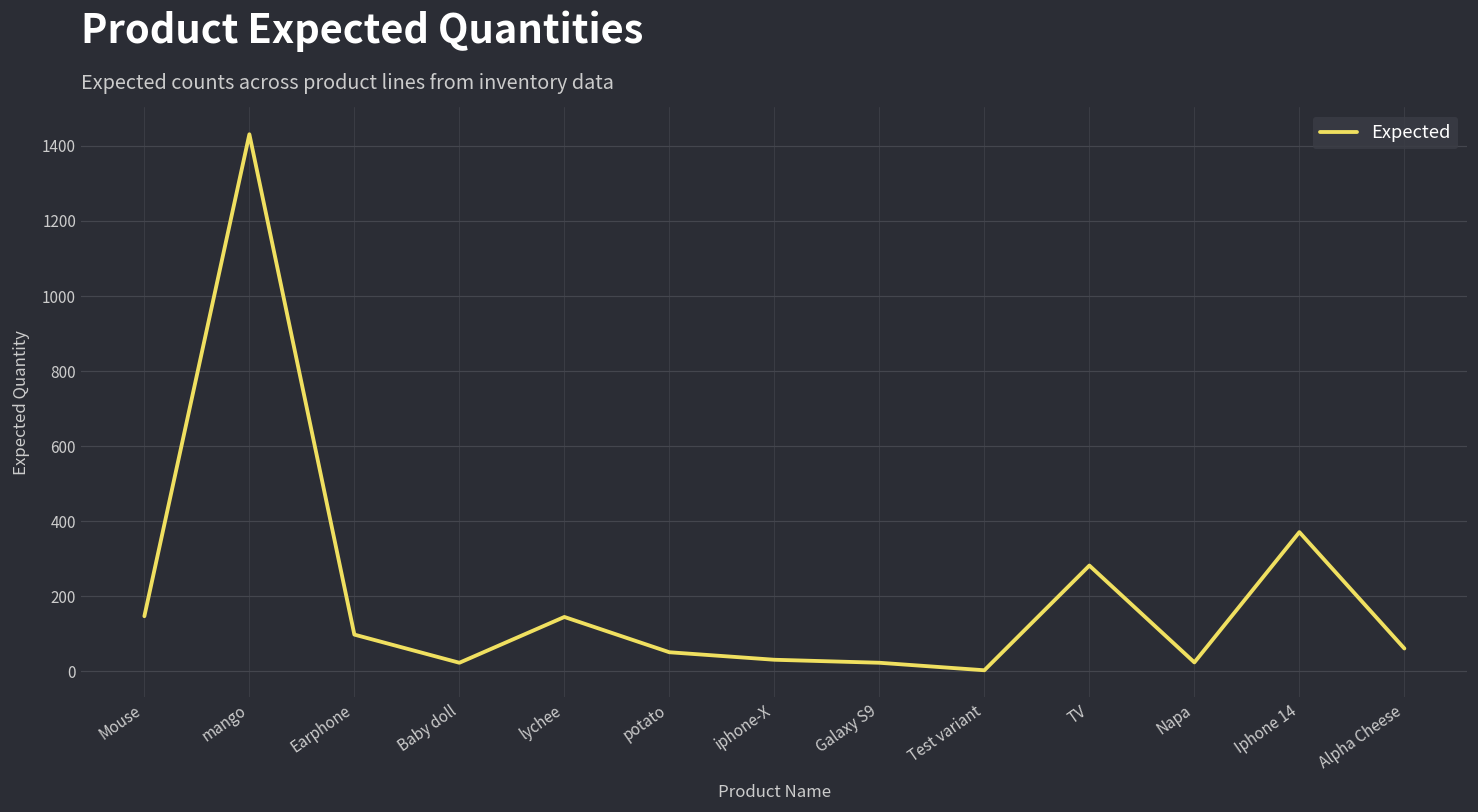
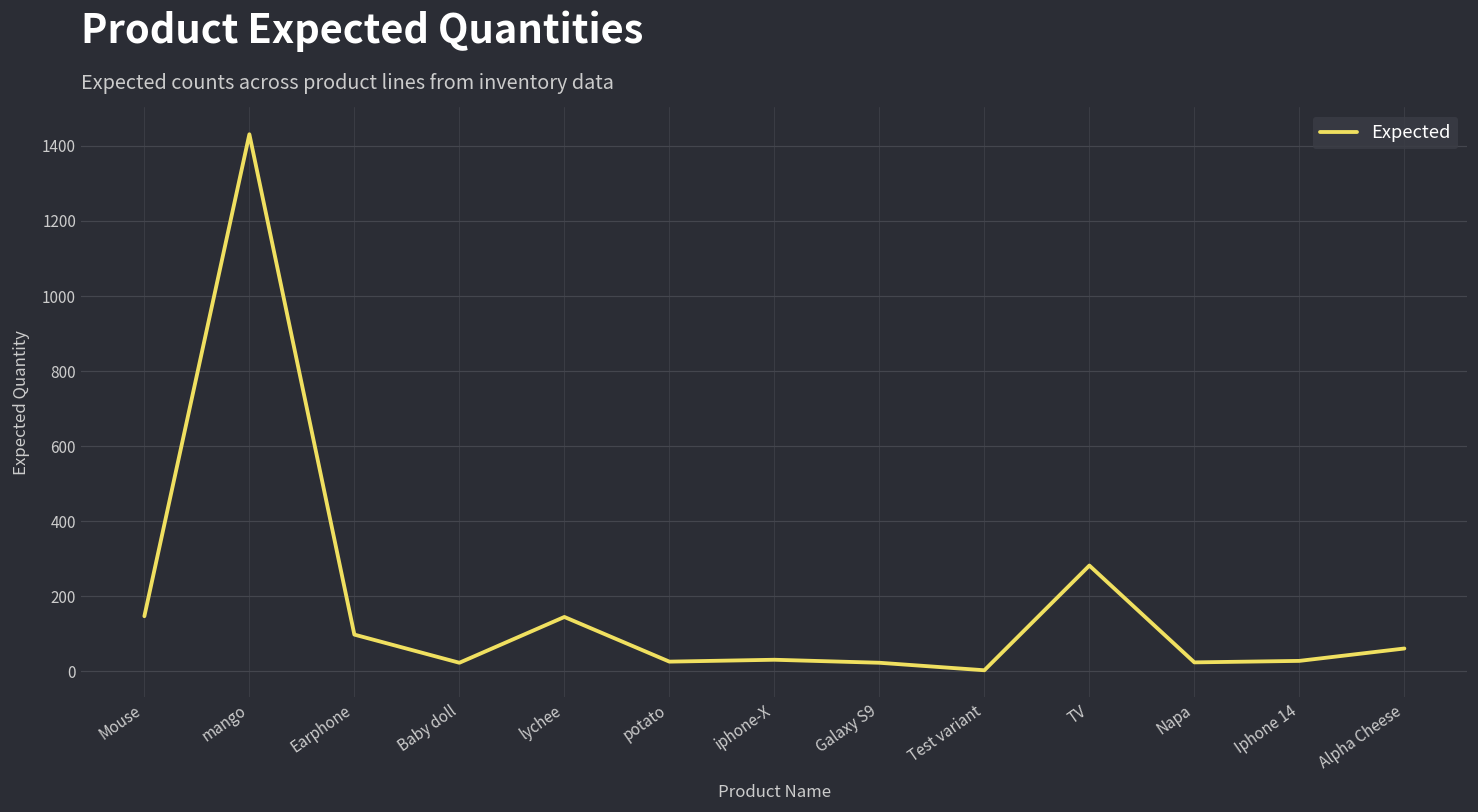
potato: 50 -> 30
Iphone 14: 370 -> 30
